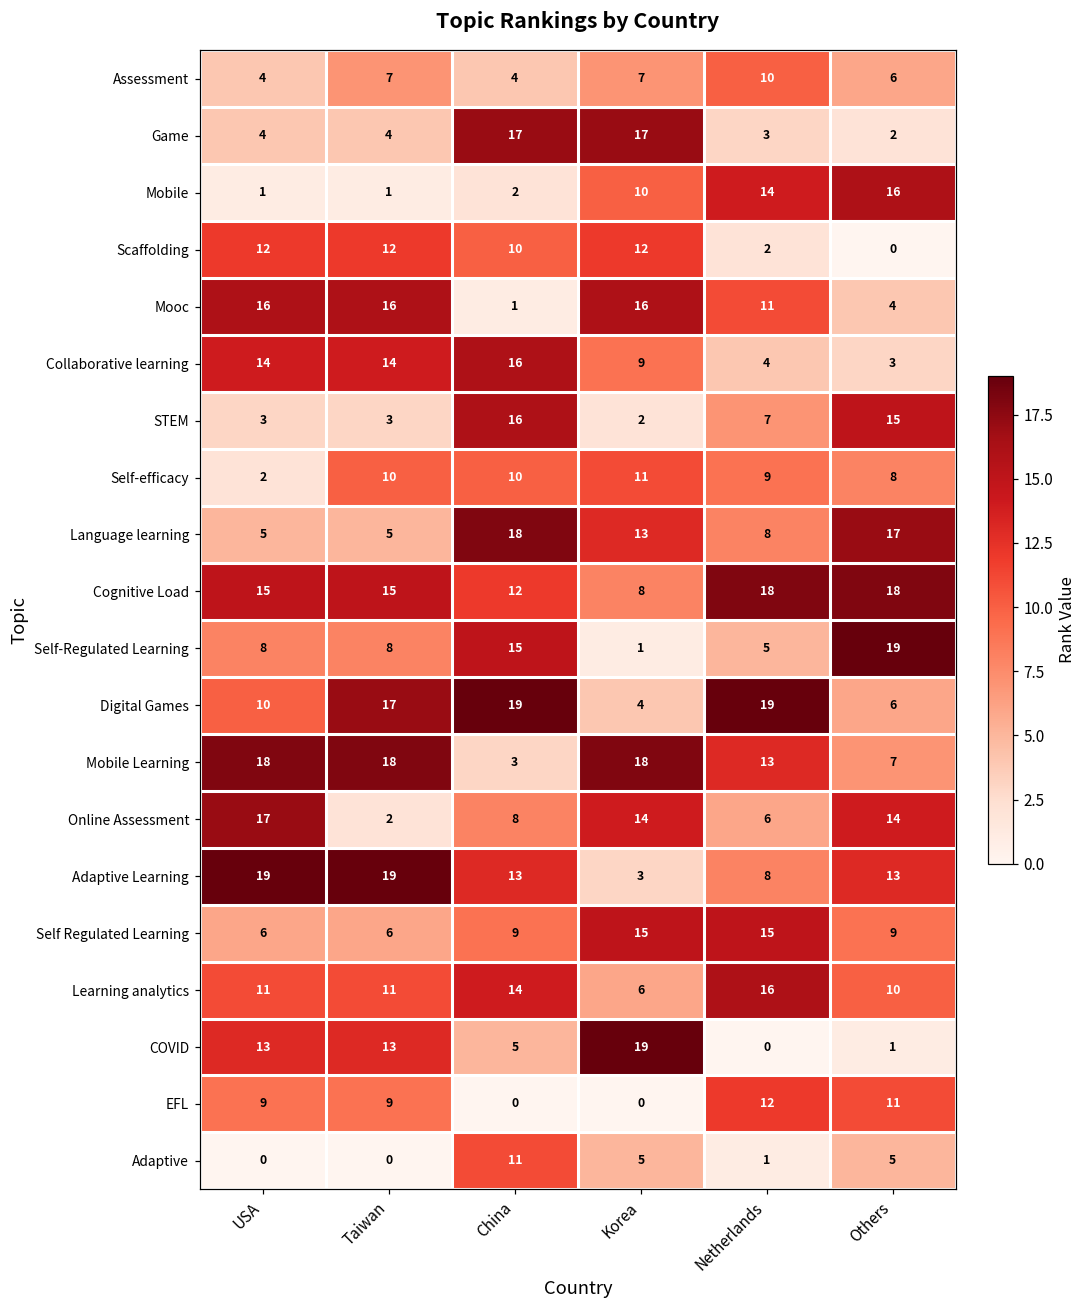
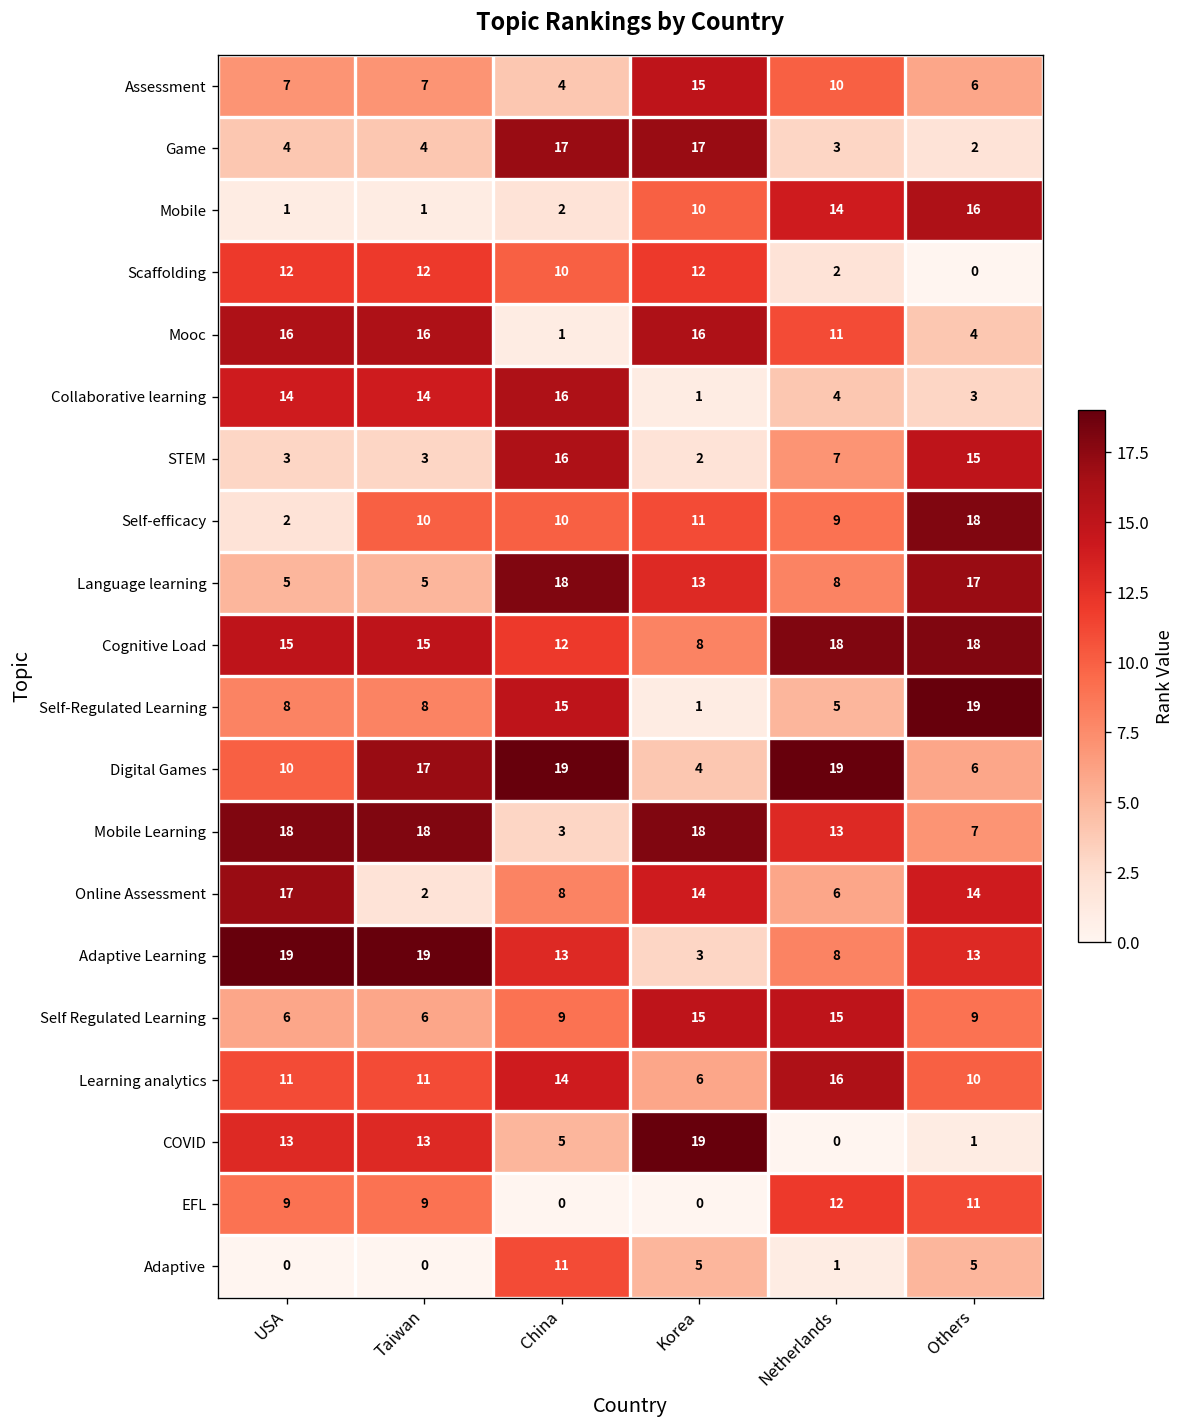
Assessment, USA: 4 -> 7
Assessment, Korea: 7 -> 15
Collaborative learning, Korea: 9 -> 1
Self-efficacy, Others: 8 -> 18
